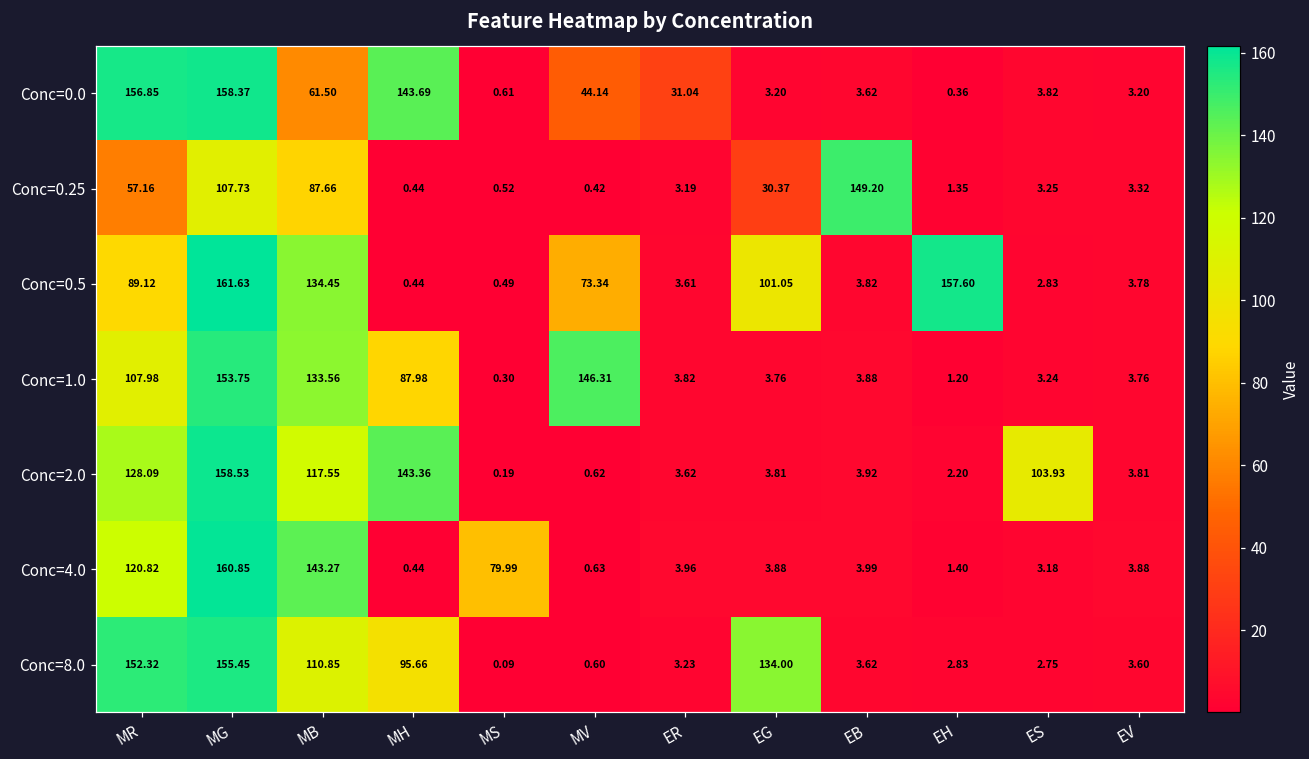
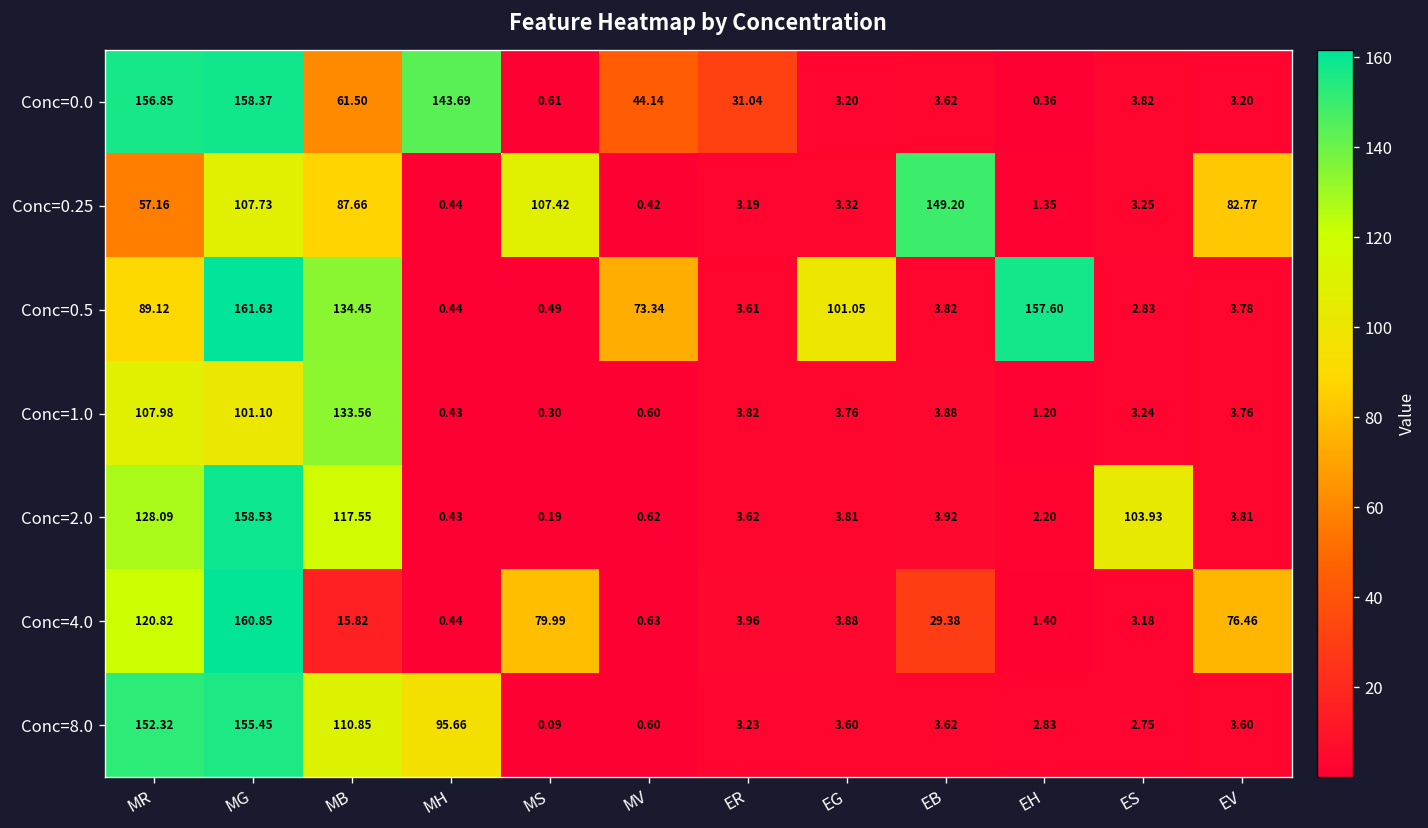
Conc=0.25, MS: 0.52 -> 107.42
Conc=0.25, EG: 30.37 -> 3.32
Conc=0.25, EV: 3.32 -> 82.77
Conc=1.0, MG: 153.75 -> 101.10
Conc=1.0, MH: 87.98 -> 0.43
Conc=1.0, MV: 146.31 -> 0.60
Conc=2.0, MH: 143.36 -> 0.43
Conc=4.0, MB: 143.27 -> 15.82
Conc=4.0, EB: 3.99 -> 29.38
Conc=4.0, EV: 3.88 -> 76.46
Conc=8.0, EG: 134.00 -> 3.60
